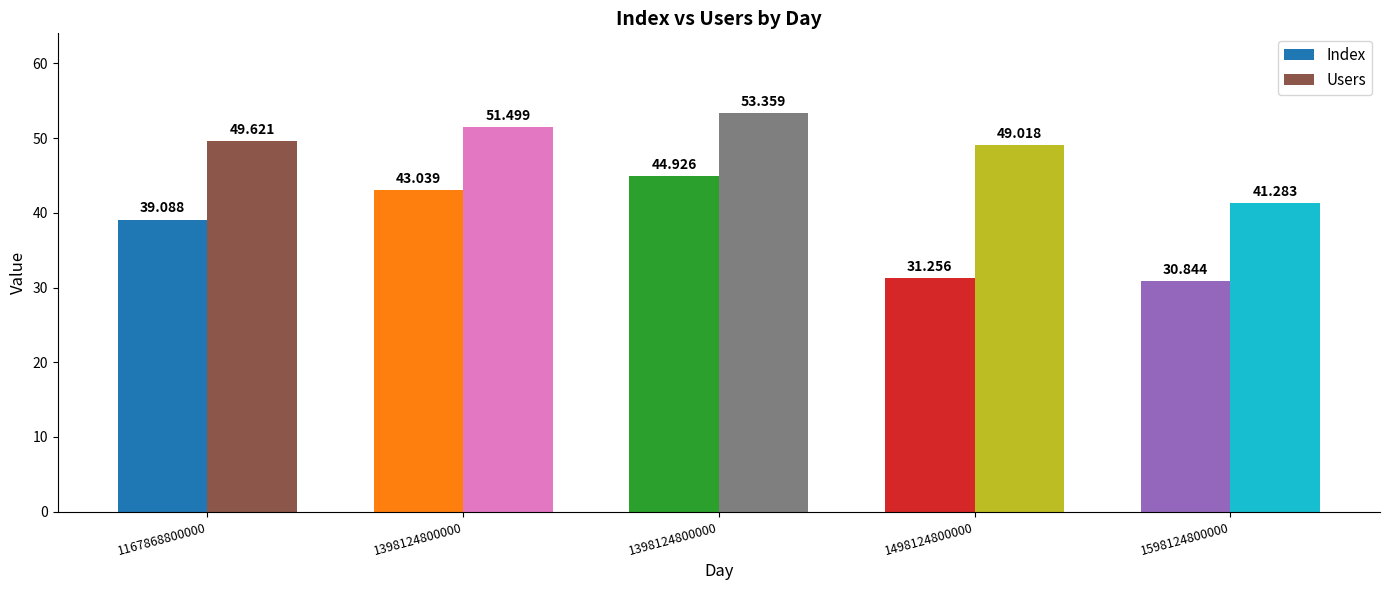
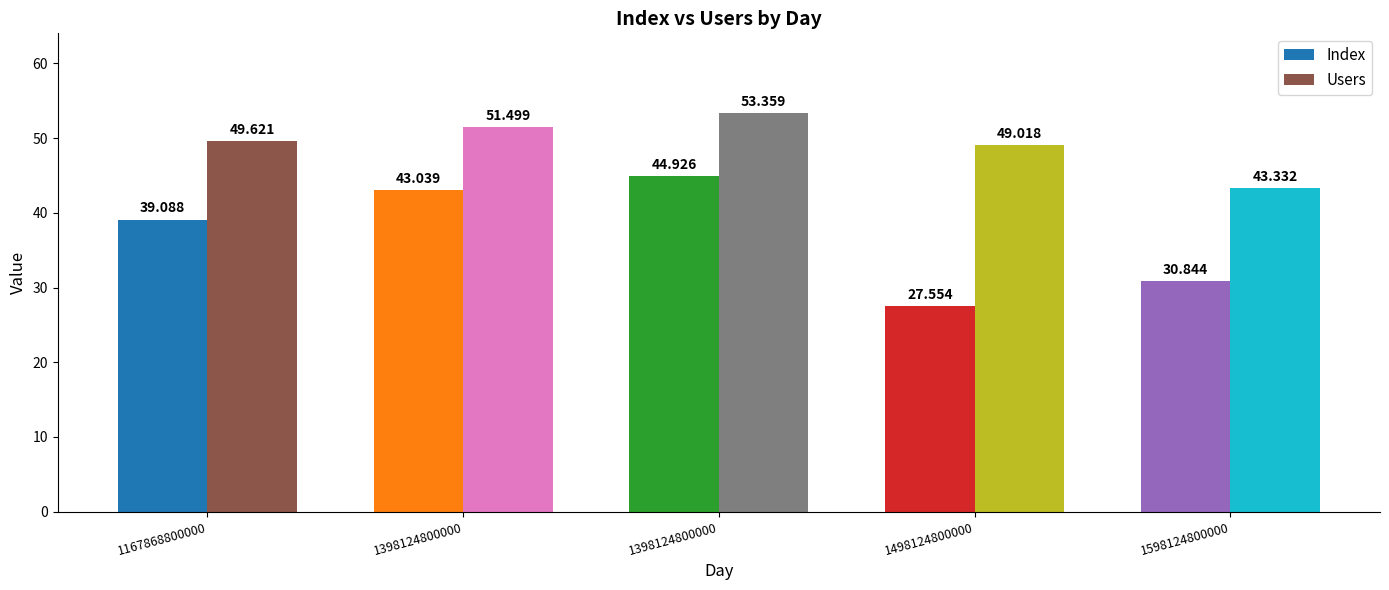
Index, 1498124800000: 31.256 -> 27.554
Users, 1598124800000: 41.283 -> 43.332
